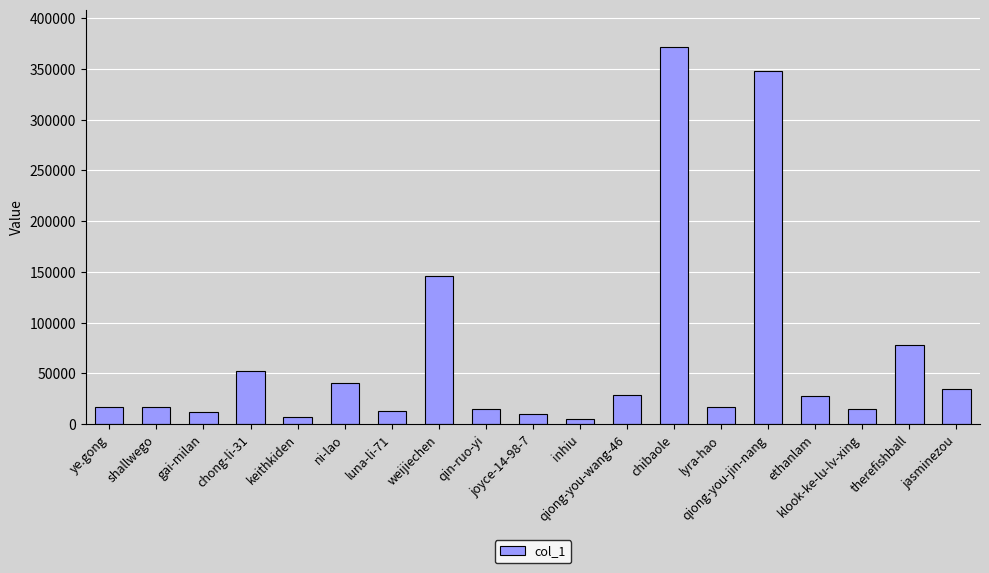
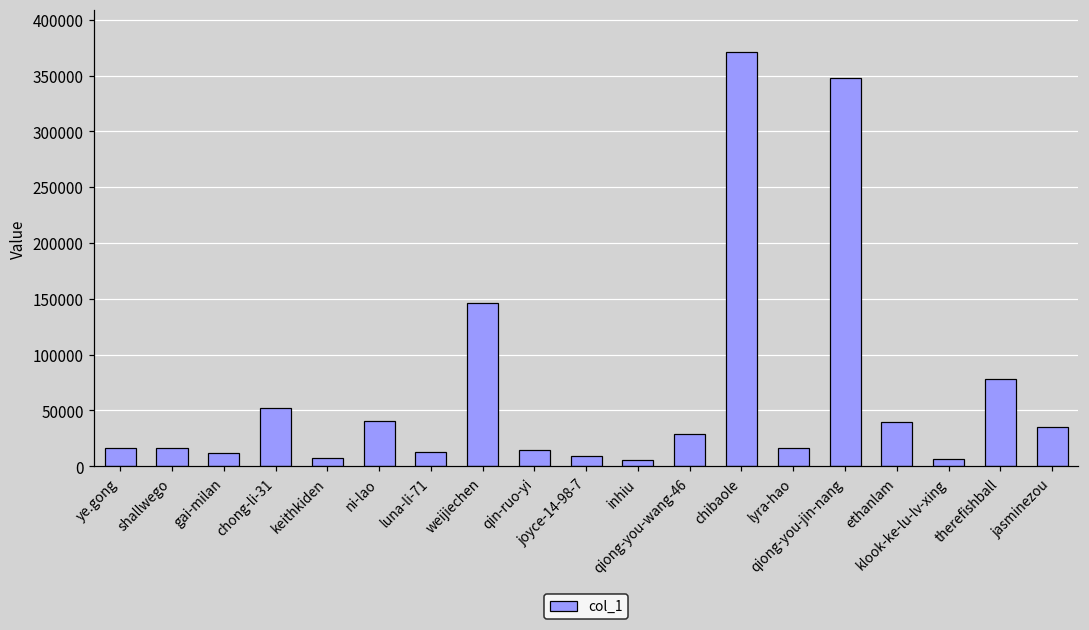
ethanlam: 28000 -> 40000
klook-ke-lu-lv-xing: 15000 -> 6000
